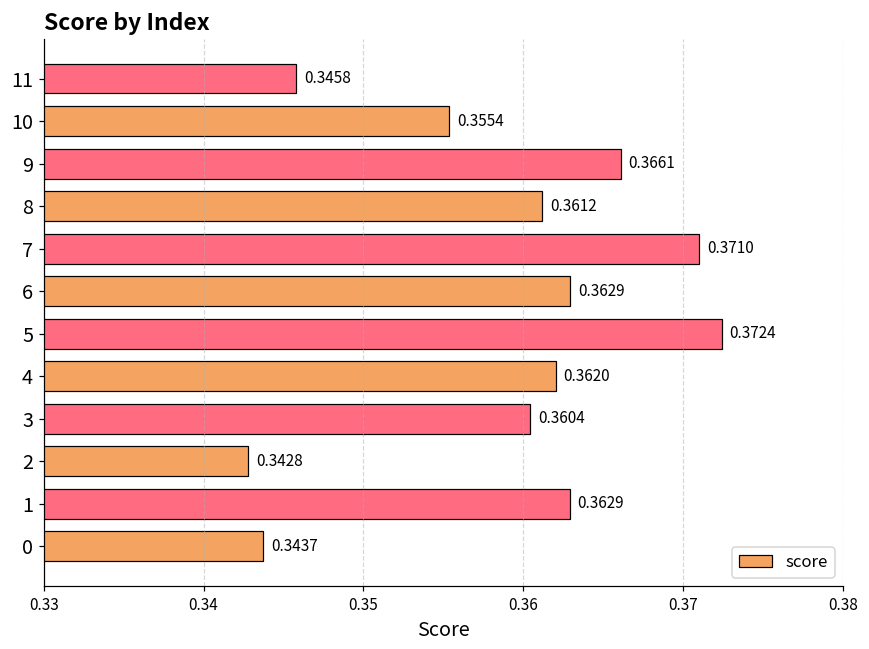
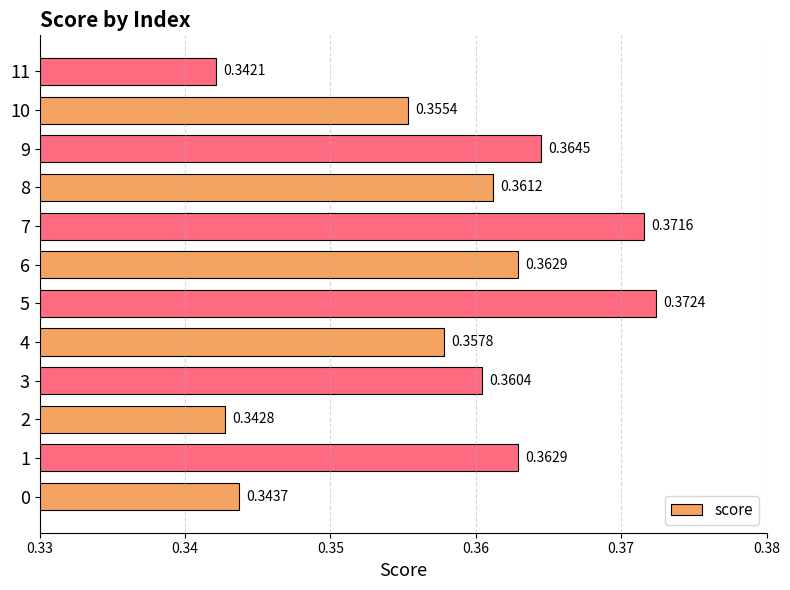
11: 0.3458 -> 0.3421
9: 0.3661 -> 0.3645
7: 0.3710 -> 0.3716
4: 0.3620 -> 0.3578
